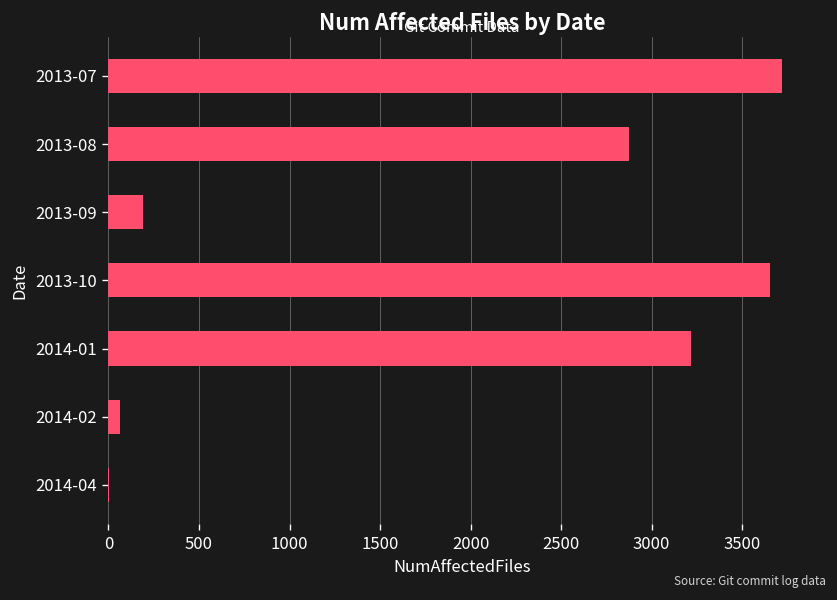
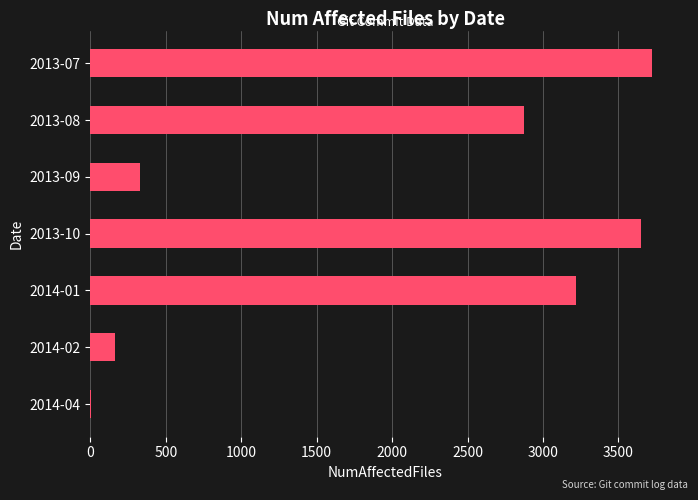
2013-09: 190 -> 330
2014-02: 60 -> 170
